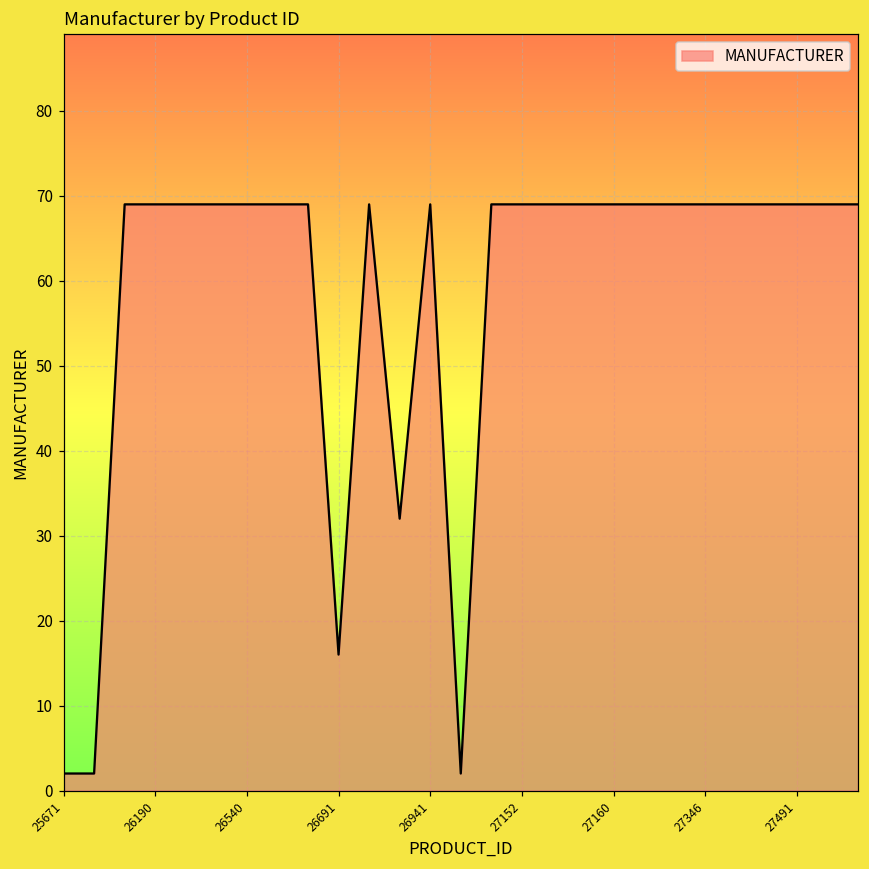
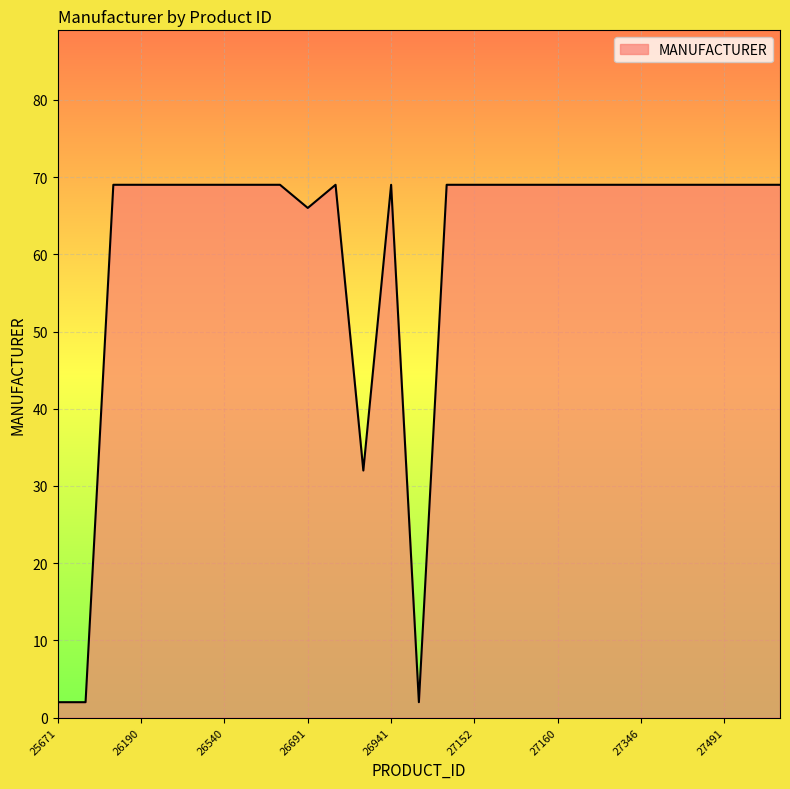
26691: 16 -> 66
